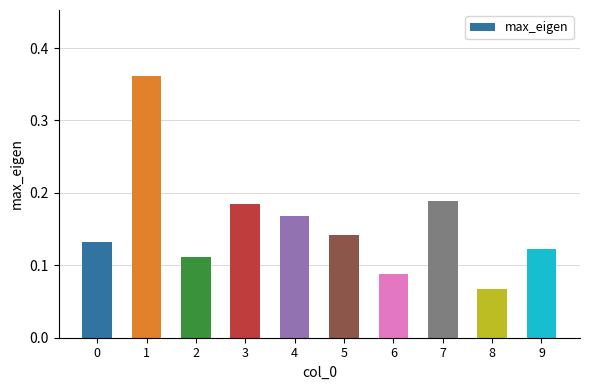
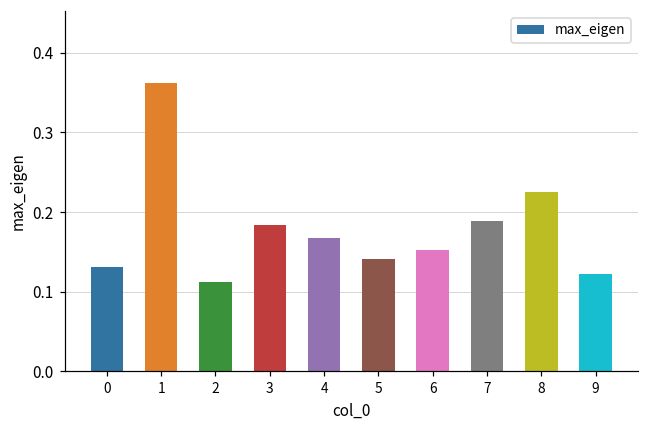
6: 0.09 -> 0.15
8: 0.07 -> 0.23
